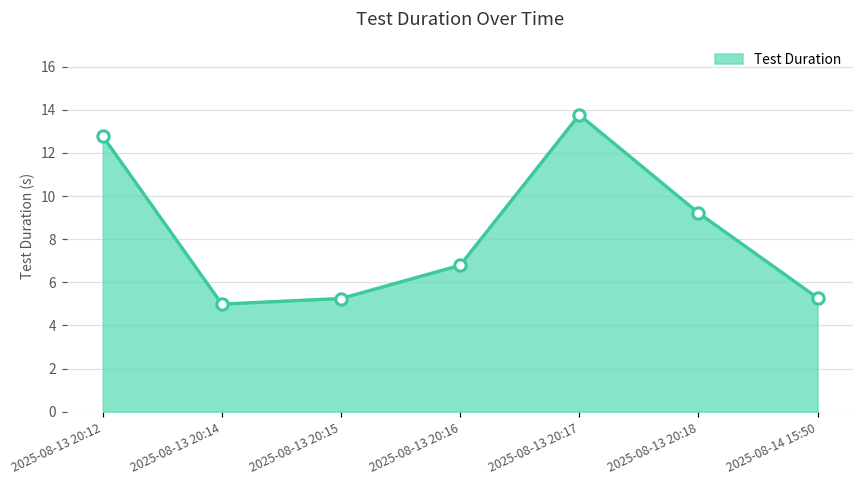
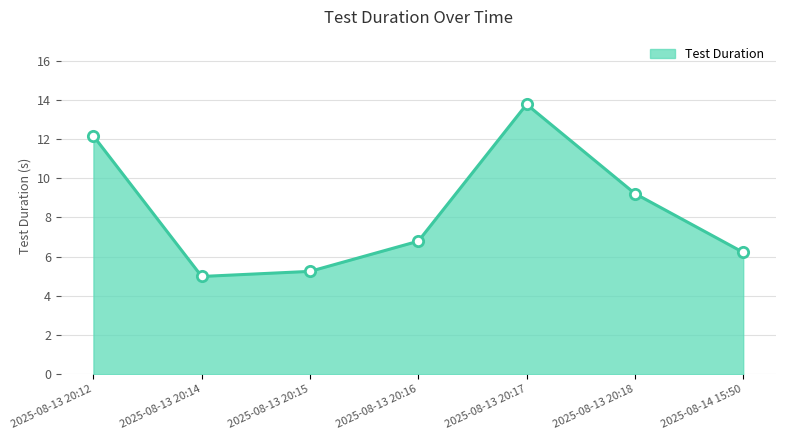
2025-08-13 20:12: 12.8 -> 12.2
2025-08-14 15:50: 5.3 -> 6.2
